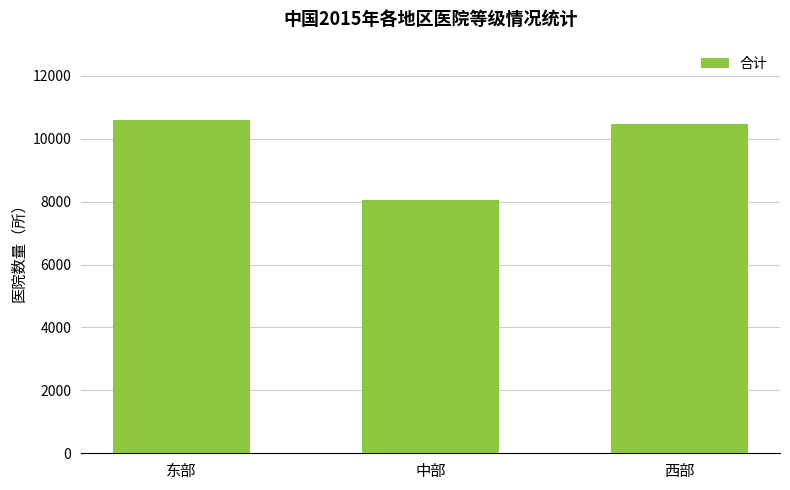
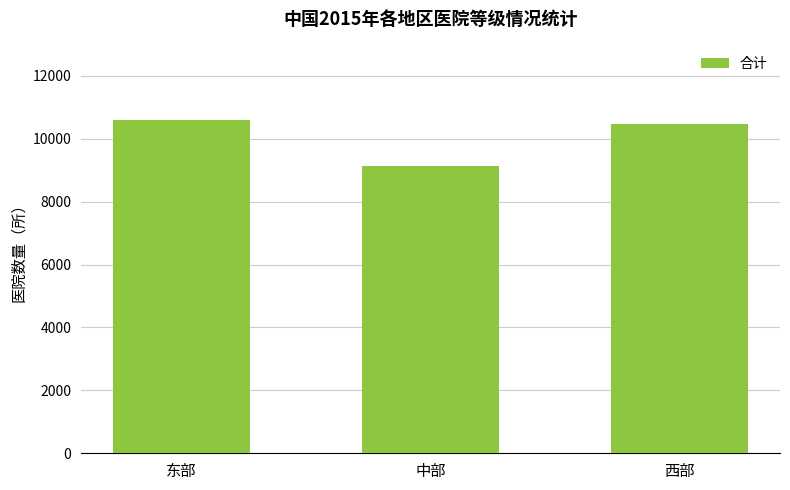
中部: 8100 -> 9100
